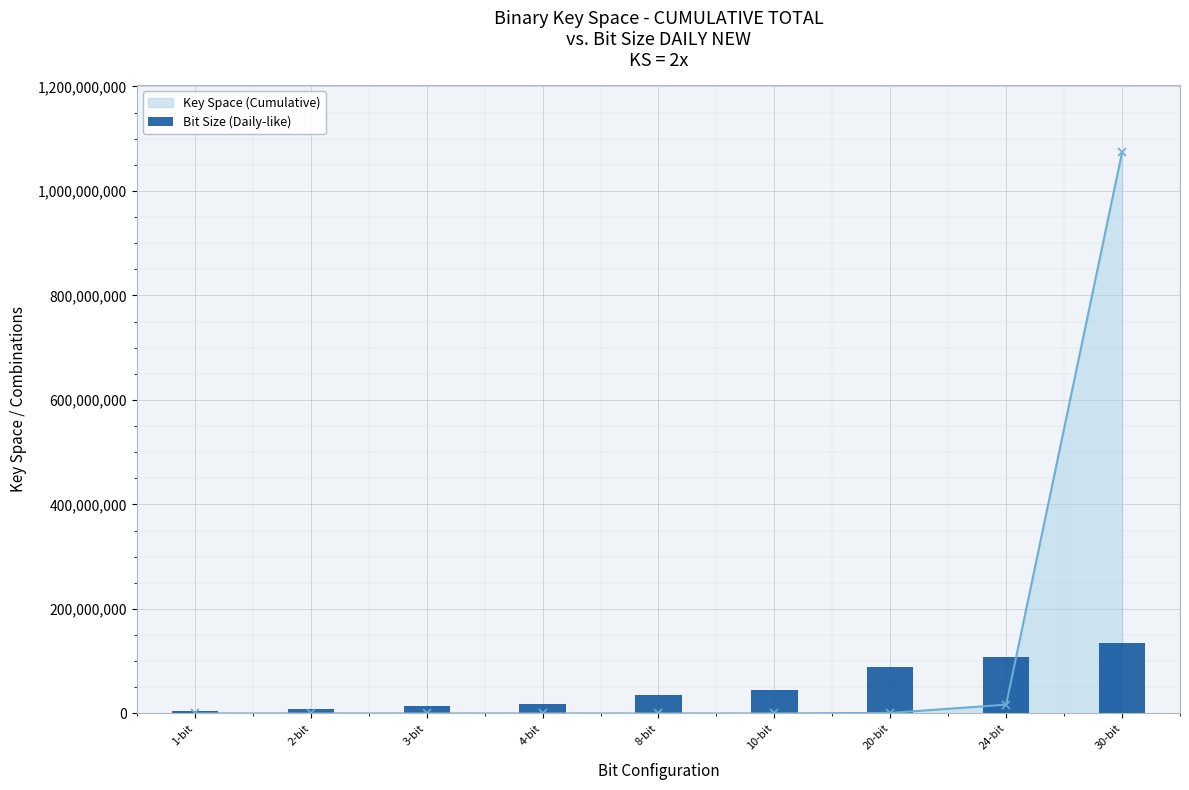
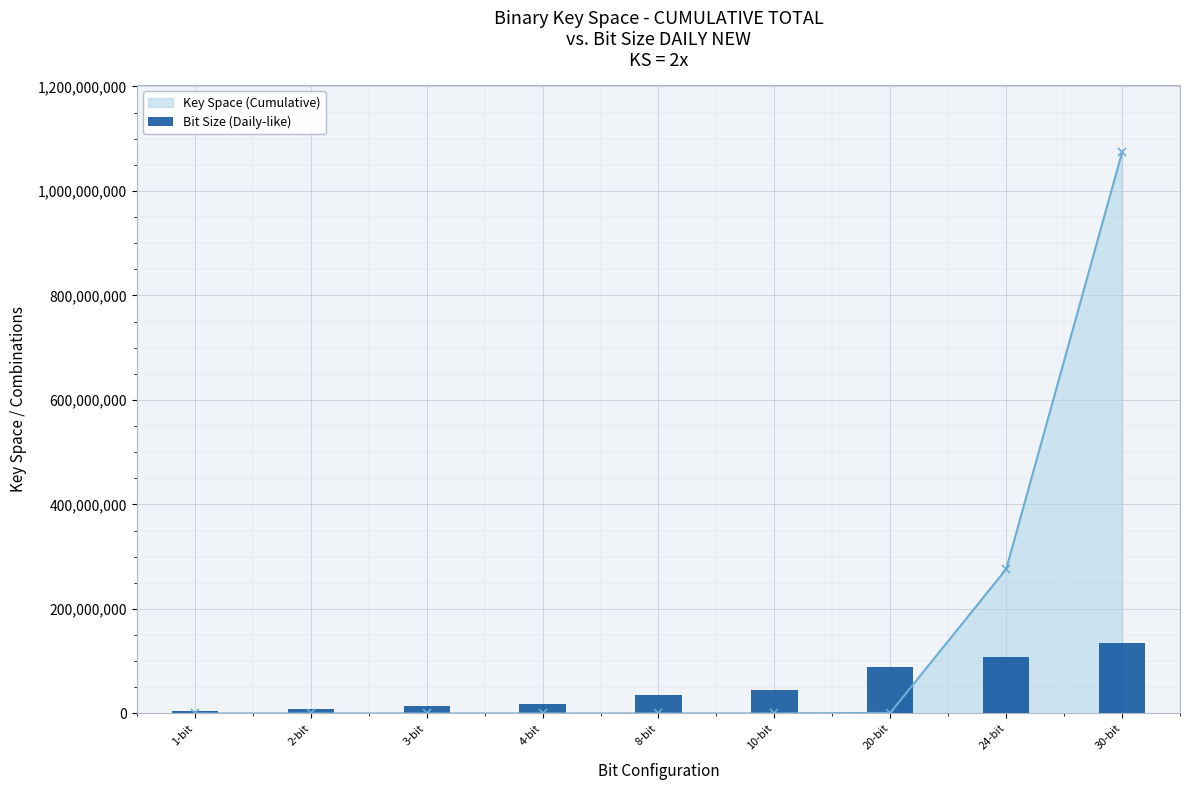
Key Space (Cumulative), 24-bit: 20,000,000 -> 280,000,000
